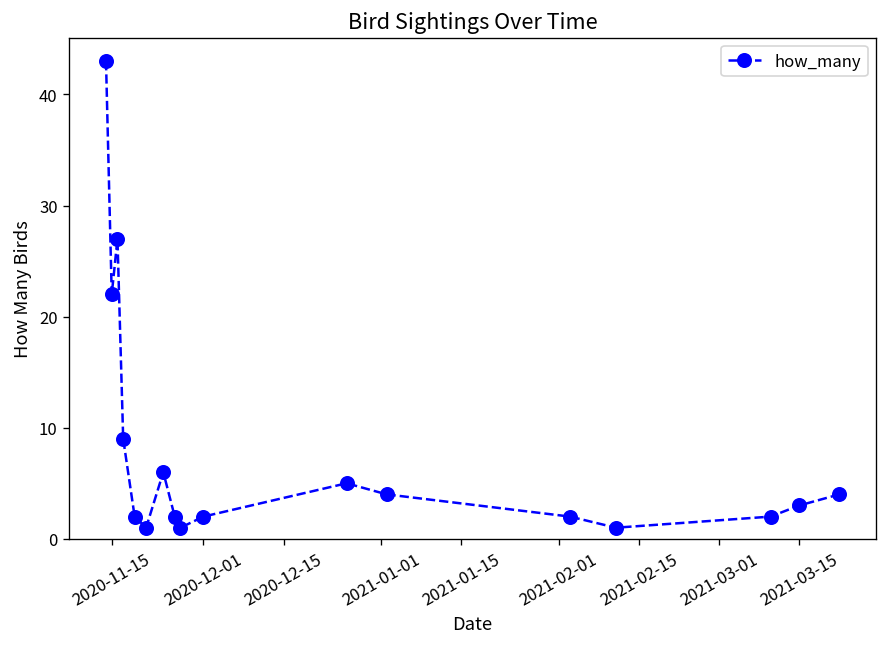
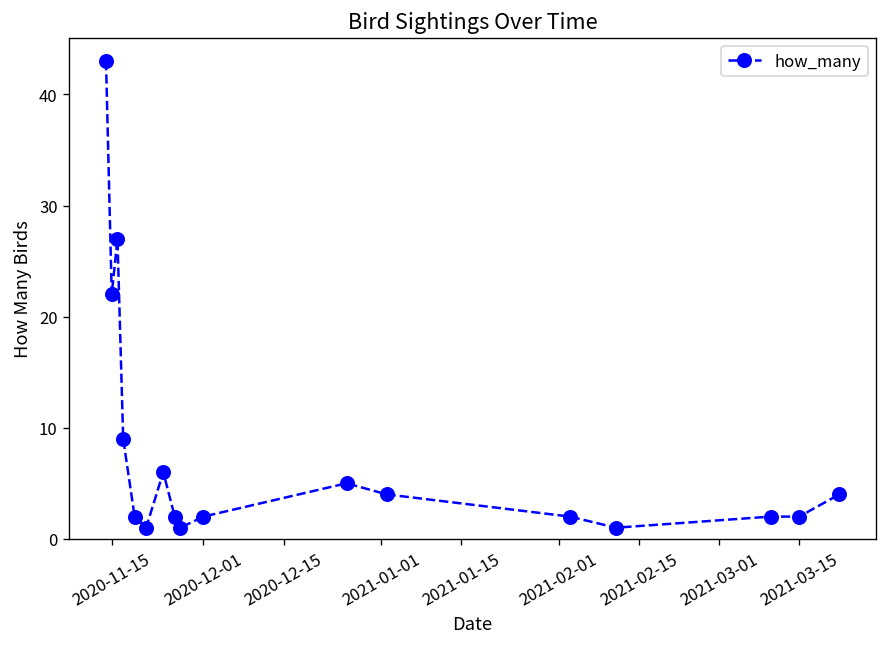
2021-03-15: 3 -> 2
